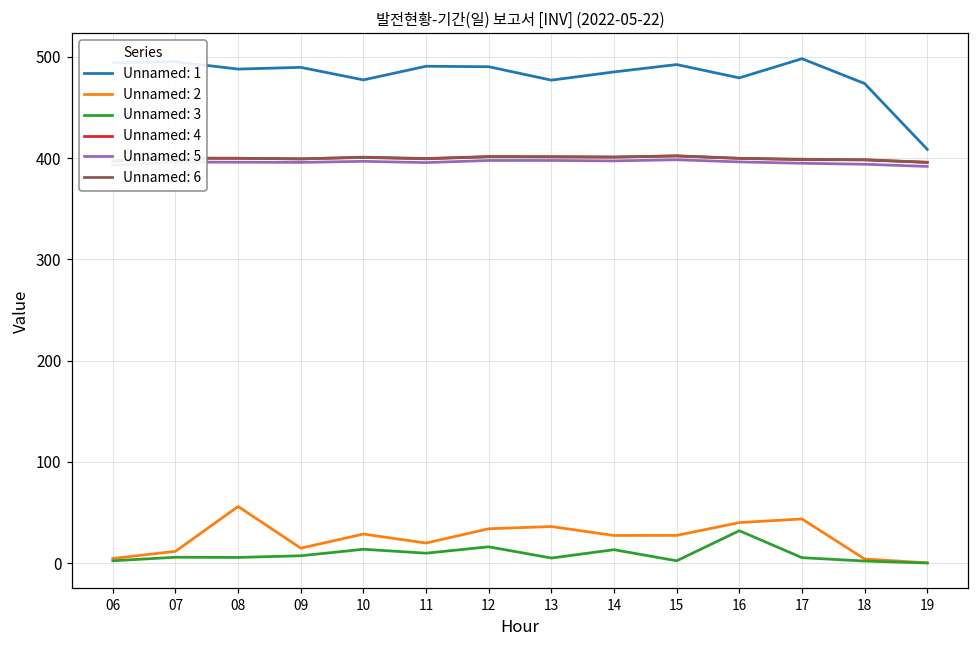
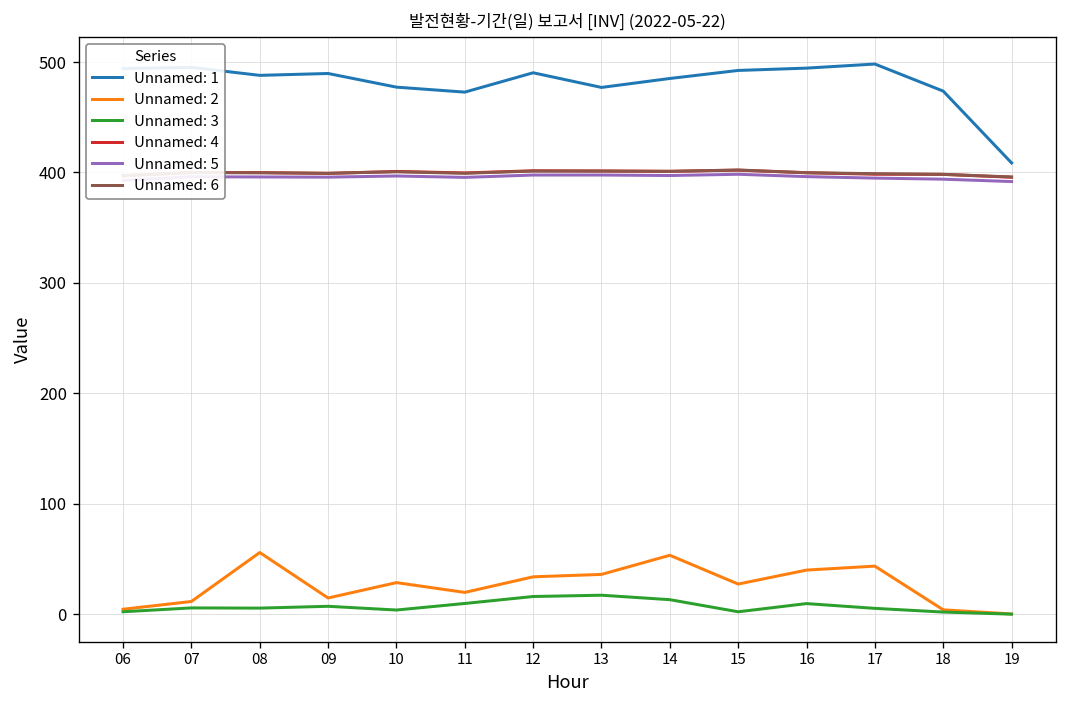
Unnamed: 3, 10: 10 -> 0
Unnamed: 1, 11: 490 -> 470
Unnamed: 3, 13: 10 -> 20
Unnamed: 2, 14: 30 -> 50
Unnamed: 1, 16: 480 -> 490
Unnamed: 3, 16: 30 -> 10
